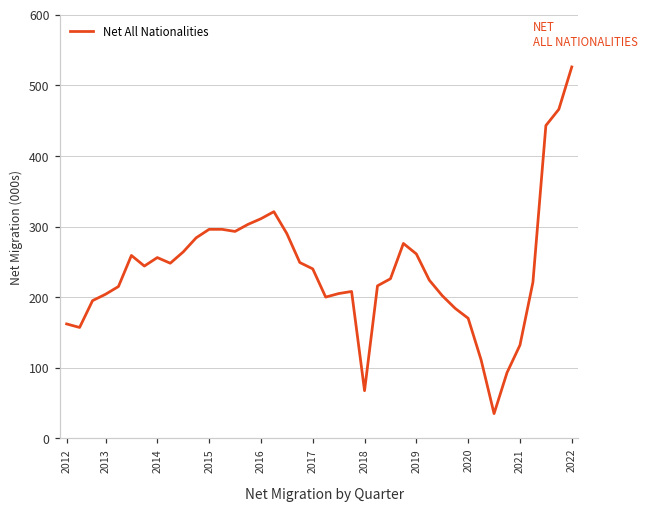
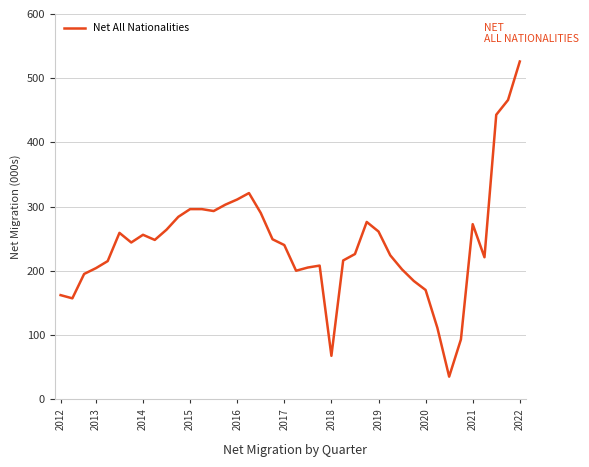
2021: 130 -> 270
